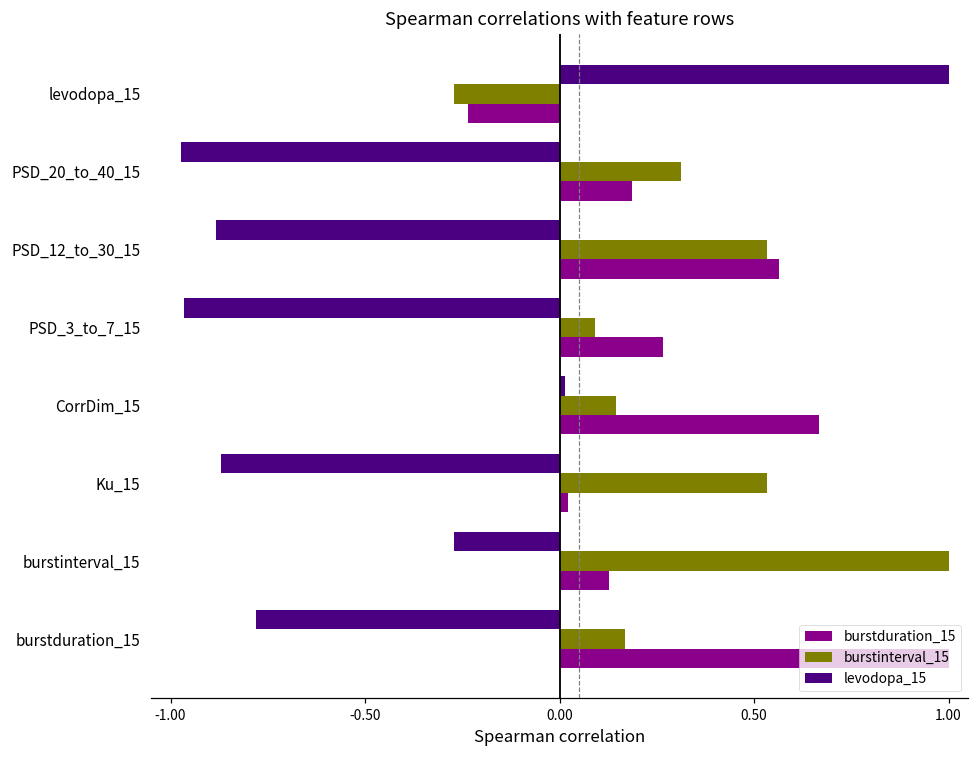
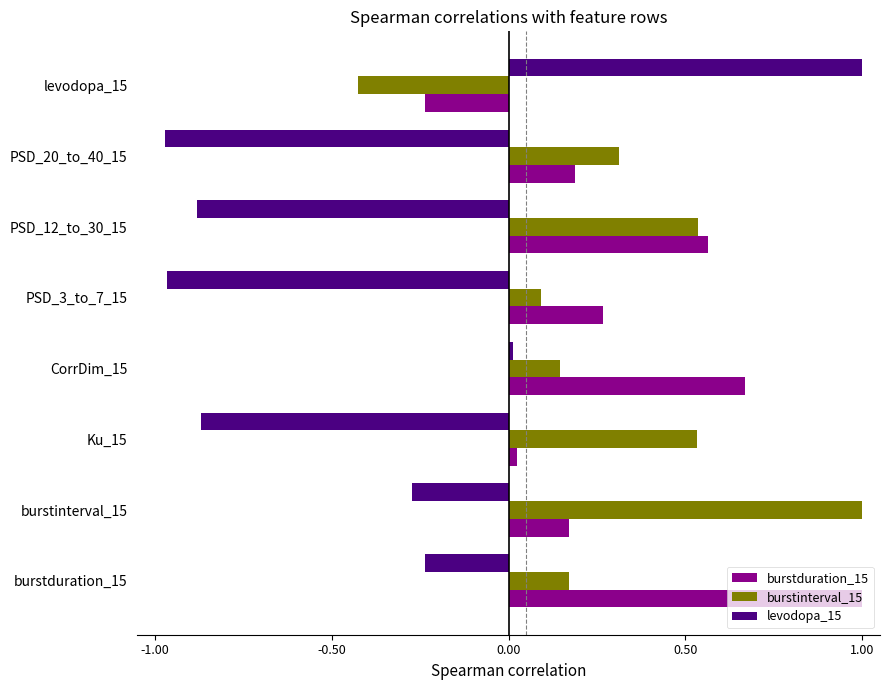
burstinterval_15, levodopa_15: -0.27 -> -0.43
burstduration_15, burstinterval_15: 0.13 -> 0.17
levodopa_15, burstduration_15: -0.78 -> -0.24
